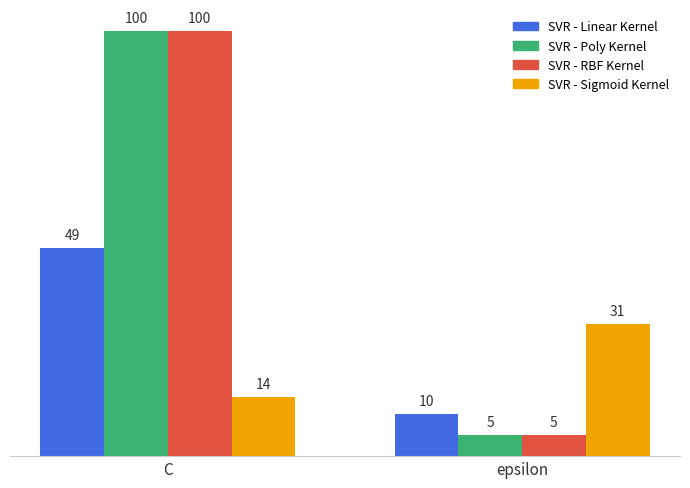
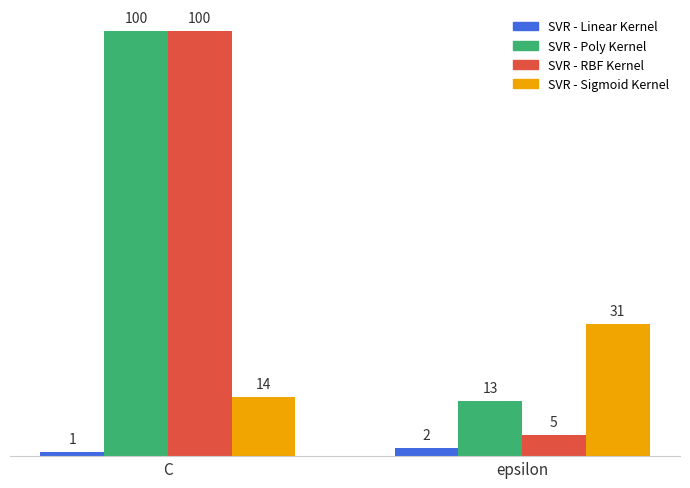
SVR - Linear Kernel, C: 49 -> 1
SVR - Linear Kernel, epsilon: 10 -> 2
SVR - Poly Kernel, epsilon: 5 -> 13
